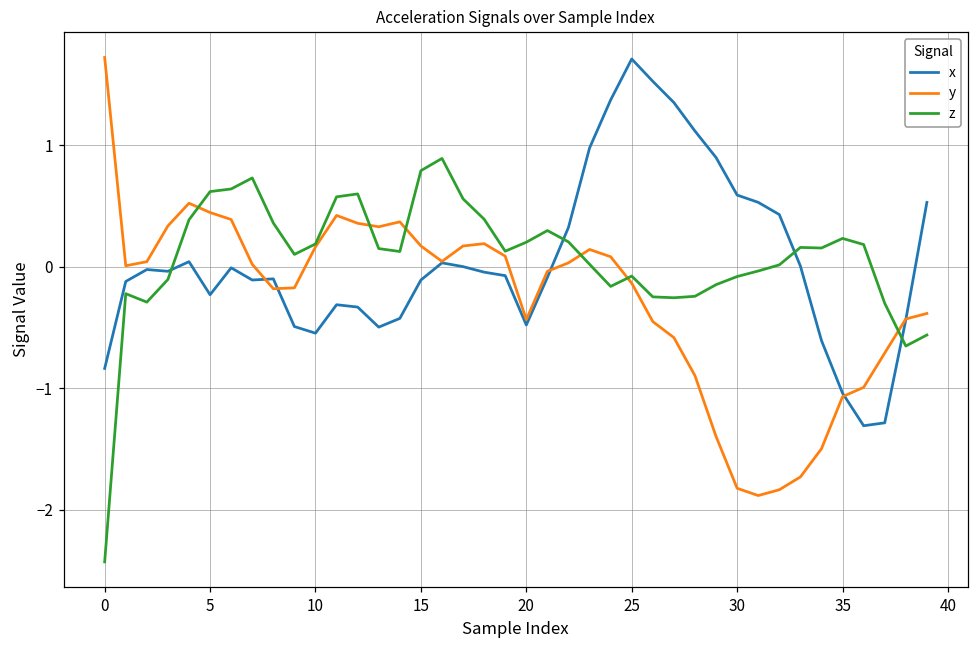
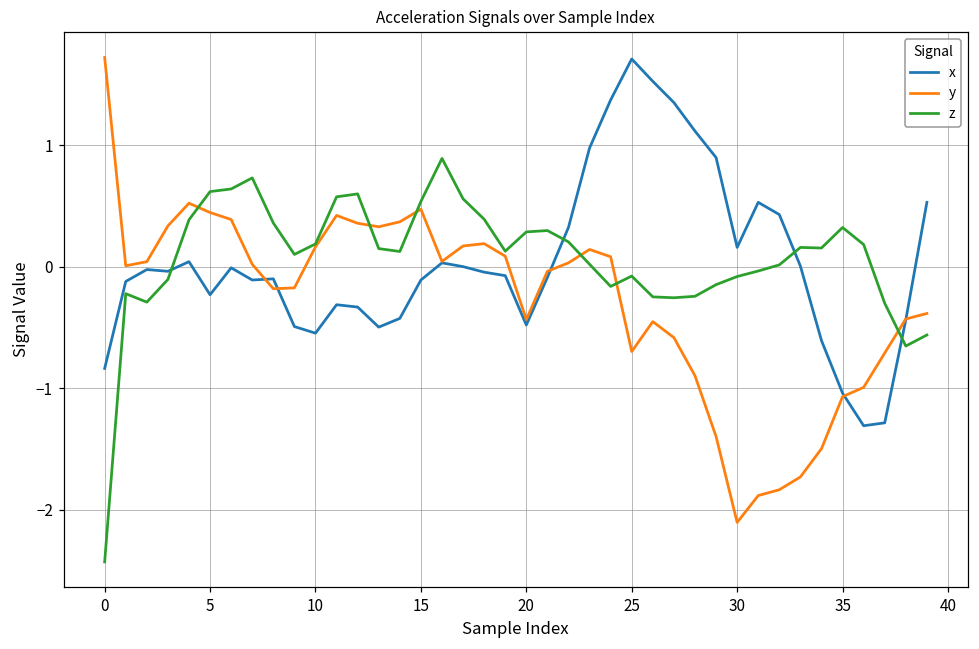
y, 15: 0.17 -> 0.48
z, 15: 0.79 -> 0.54
z, 20: 0.20 -> 0.29
y, 25: -0.13 -> -0.70
x, 30: 0.59 -> 0.16
y, 30: -1.82 -> -2.10
z, 35: 0.23 -> 0.32
